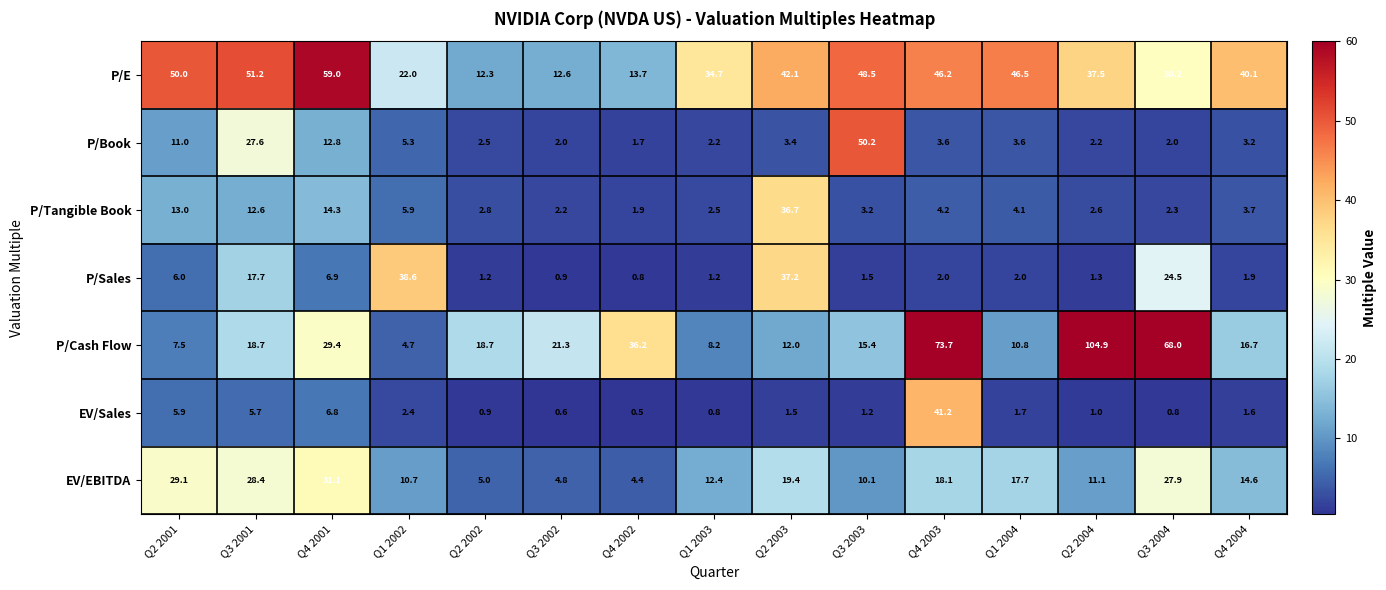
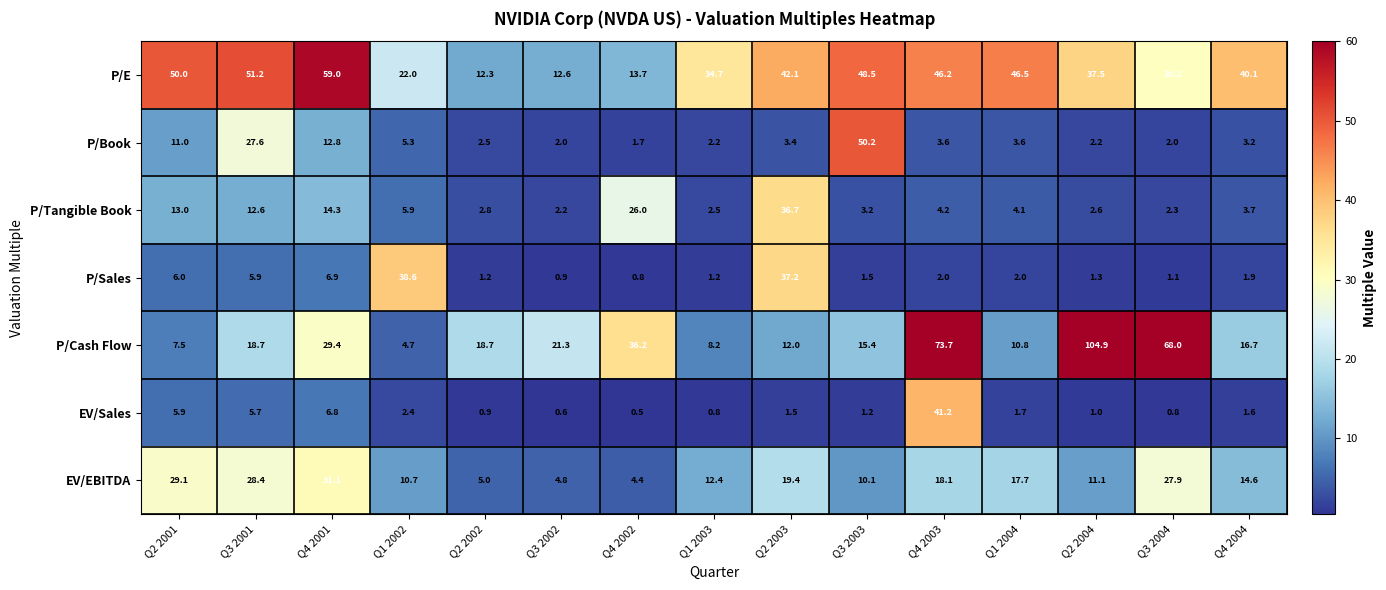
P/Tangible Book, Q4 2002: 1.9 -> 26.0
P/Sales, Q3 2001: 17.7 -> 5.9
P/Sales, Q3 2004: 24.5 -> 1.1
